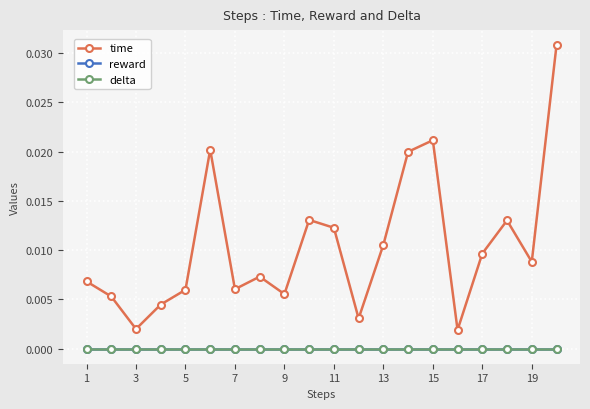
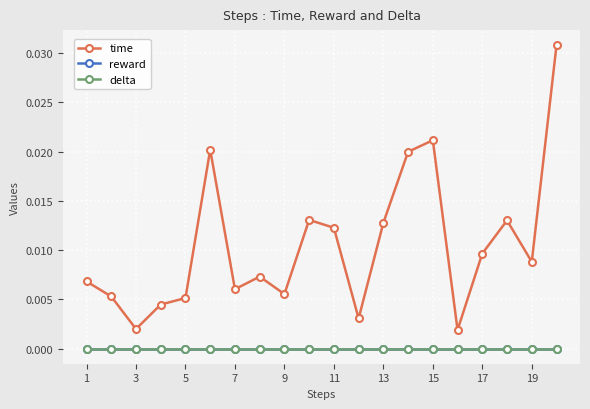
time, 5: 0.006 -> 0.005
time, 13: 0.011 -> 0.013
